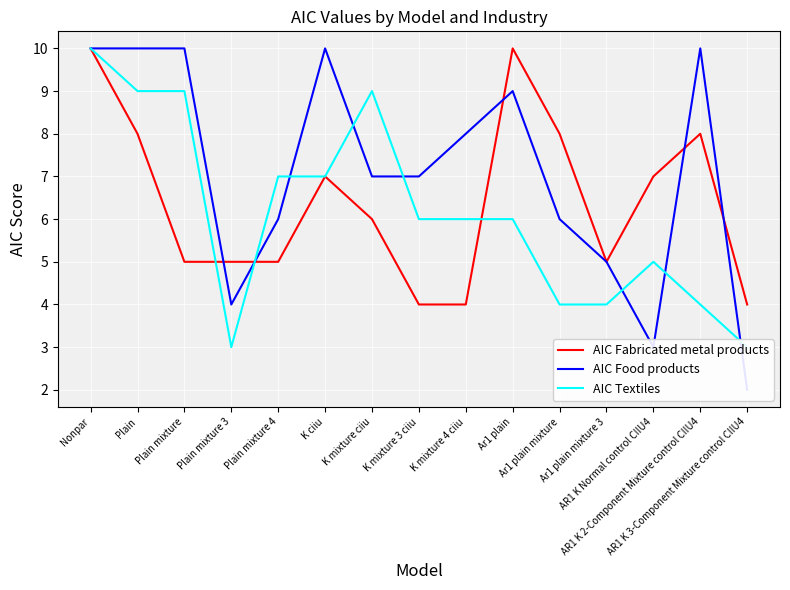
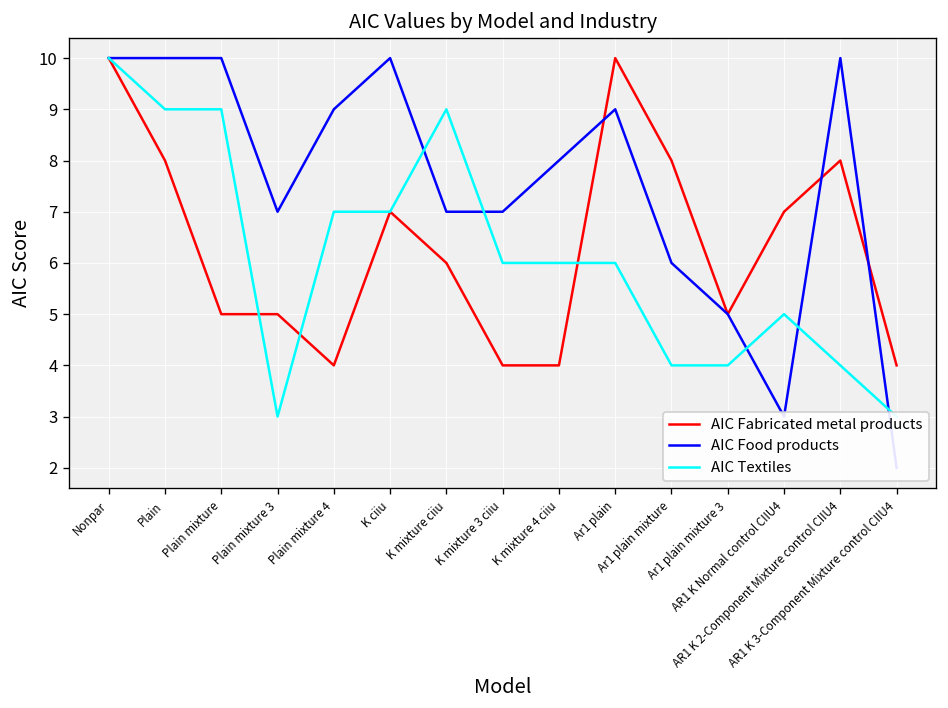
AIC Food products, Plain mixture 3: 4 -> 7
AIC Fabricated metal products, Plain mixture 4: 5 -> 4
AIC Food products, Plain mixture 4: 6 -> 9
